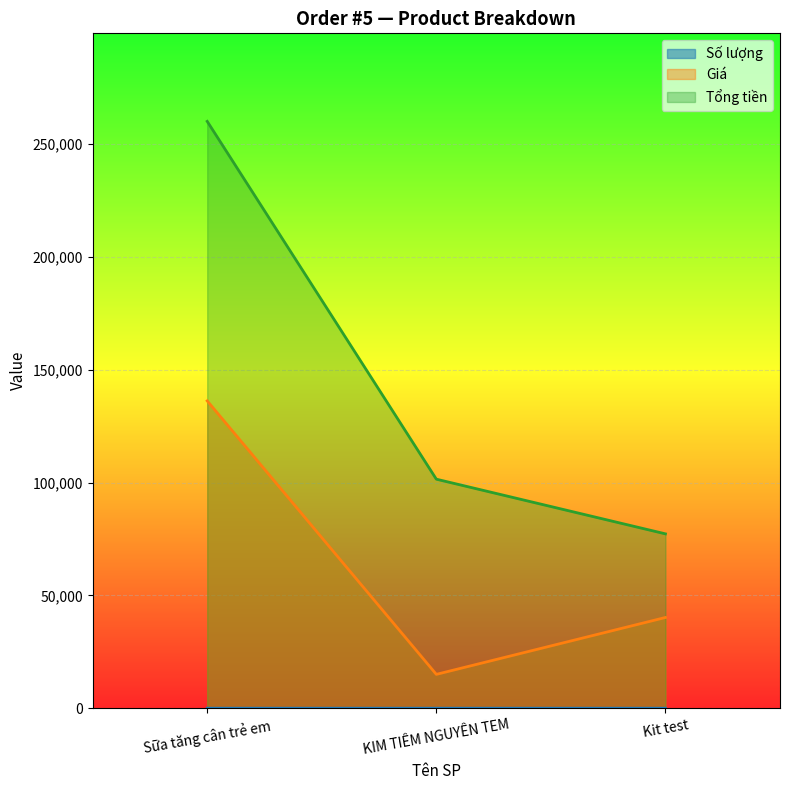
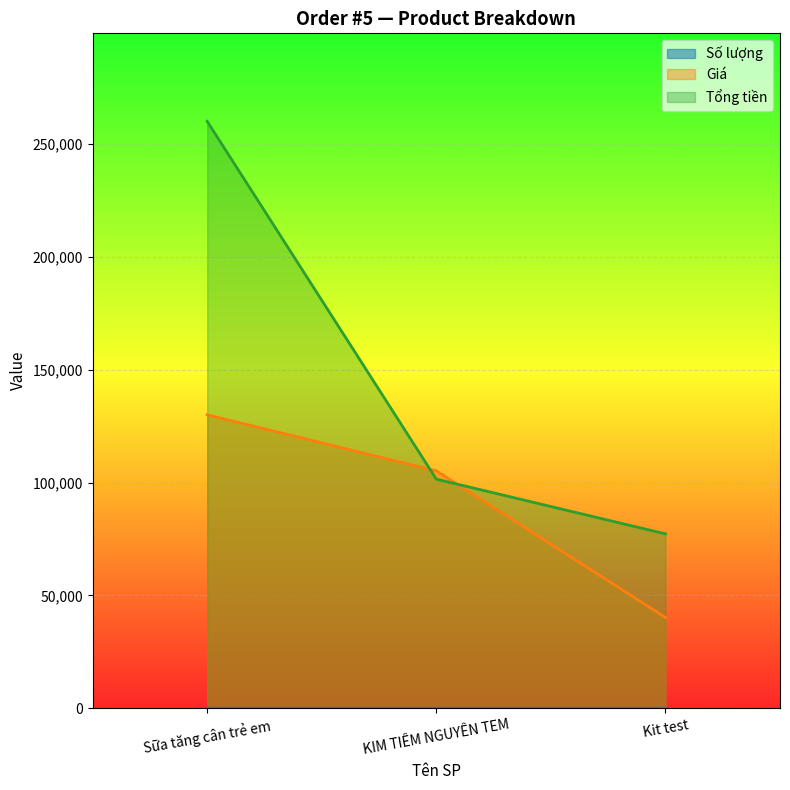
Giá, Sữa tăng cân trẻ em: 136,000 -> 130,000
Giá, KIM TIÊM NGUYÊN TEM: 15,000 -> 105,000
